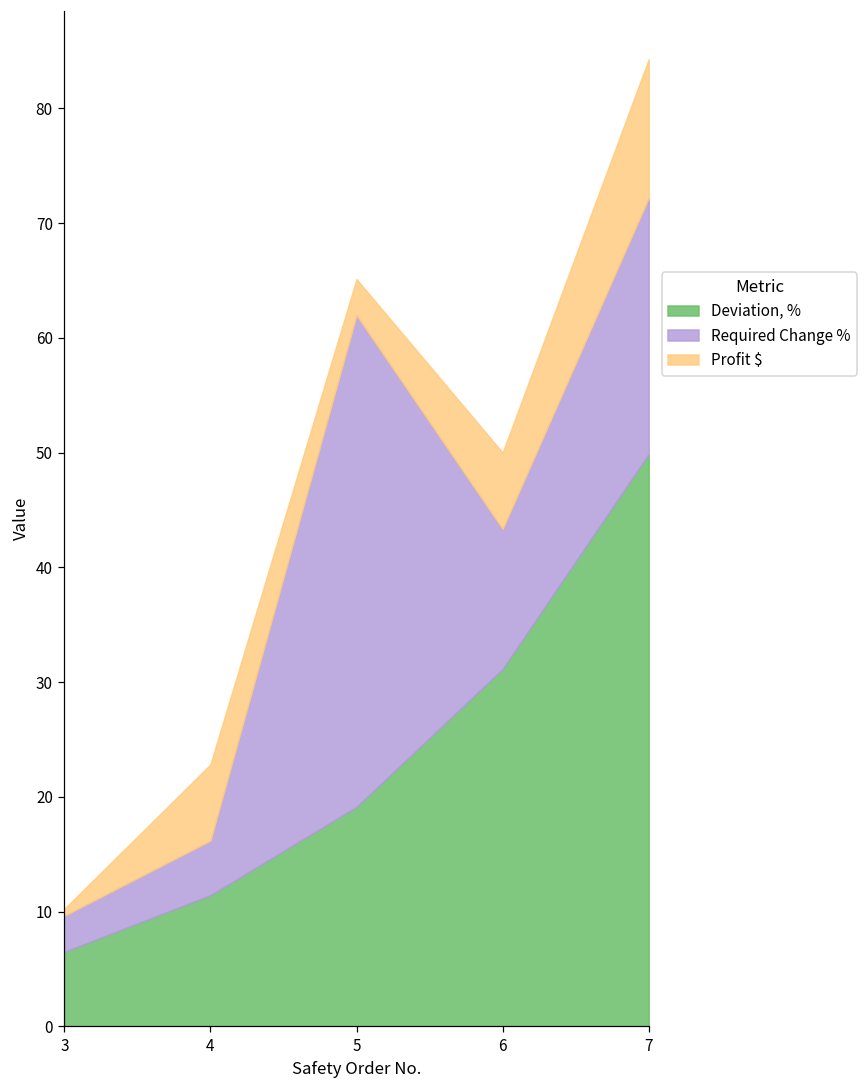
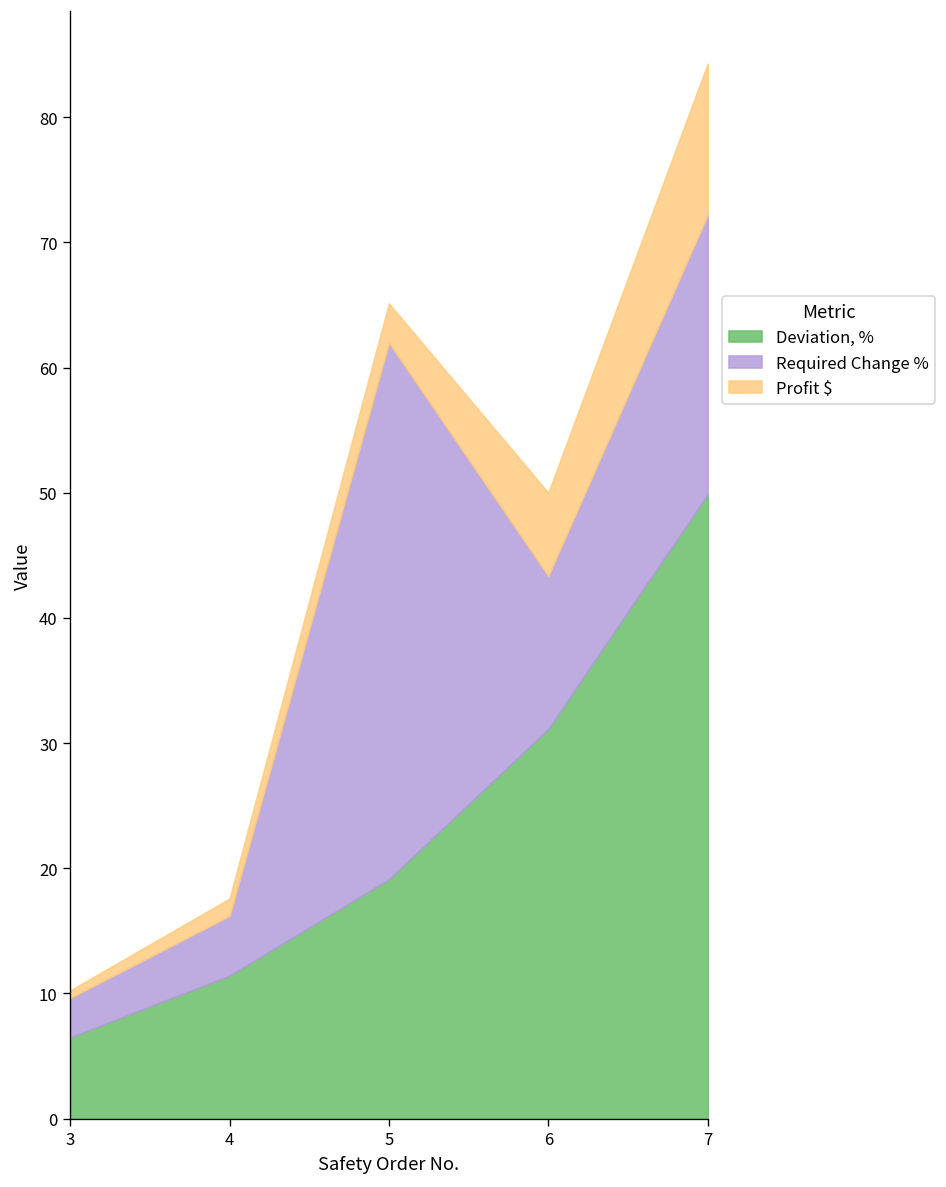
Profit $, 4: 6.6 -> 1.4
